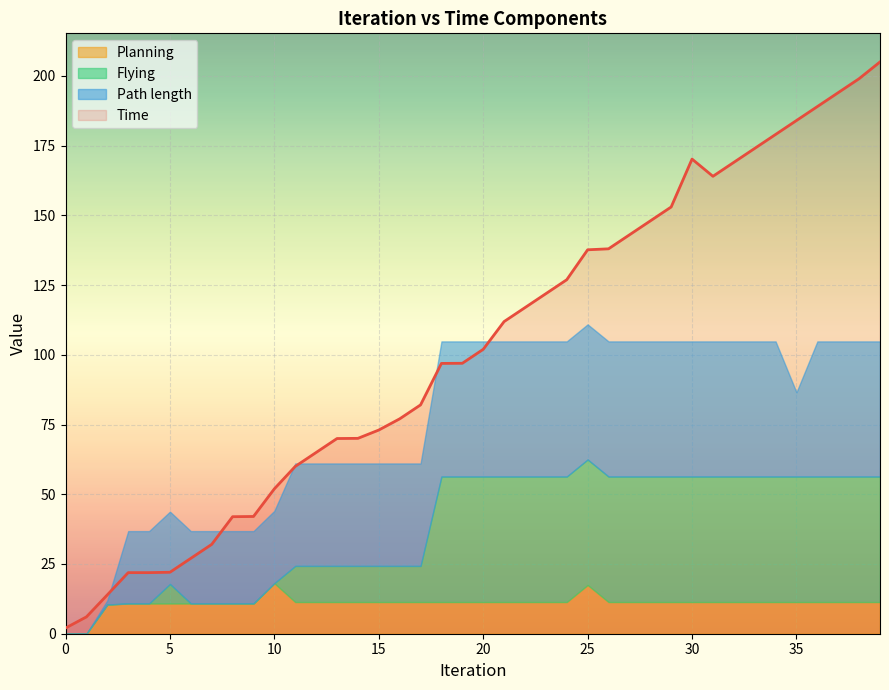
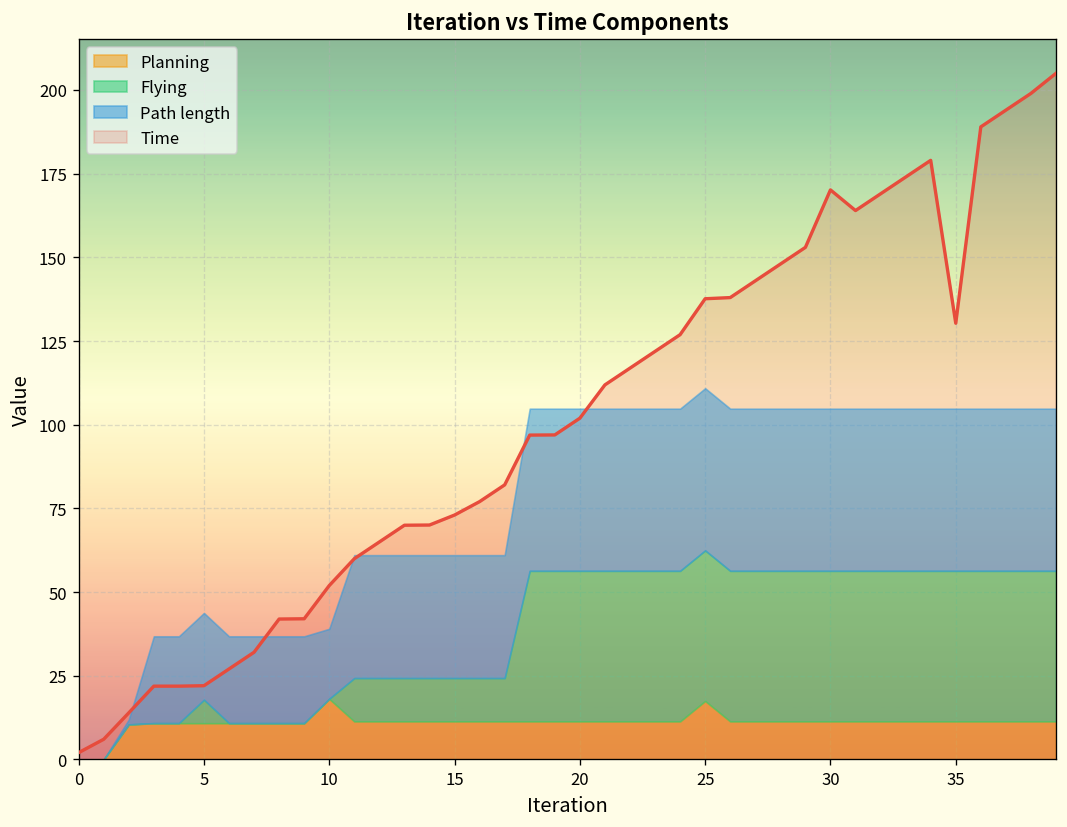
Path length, 10: 26 -> 21
Path length, 35: 30 -> 48
Time, 35: 184 -> 130
